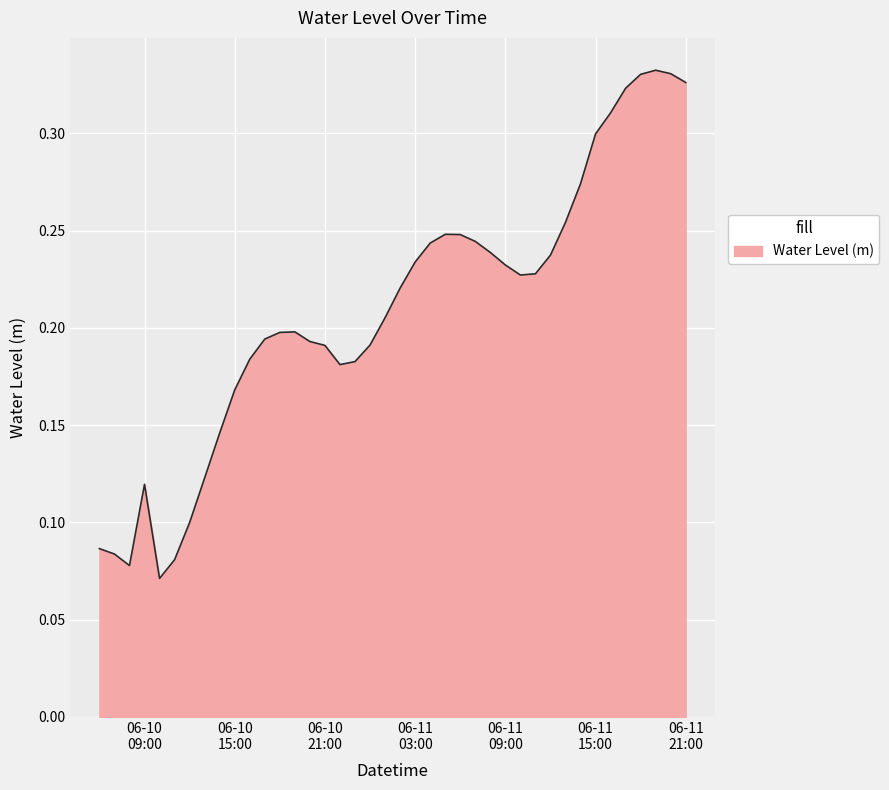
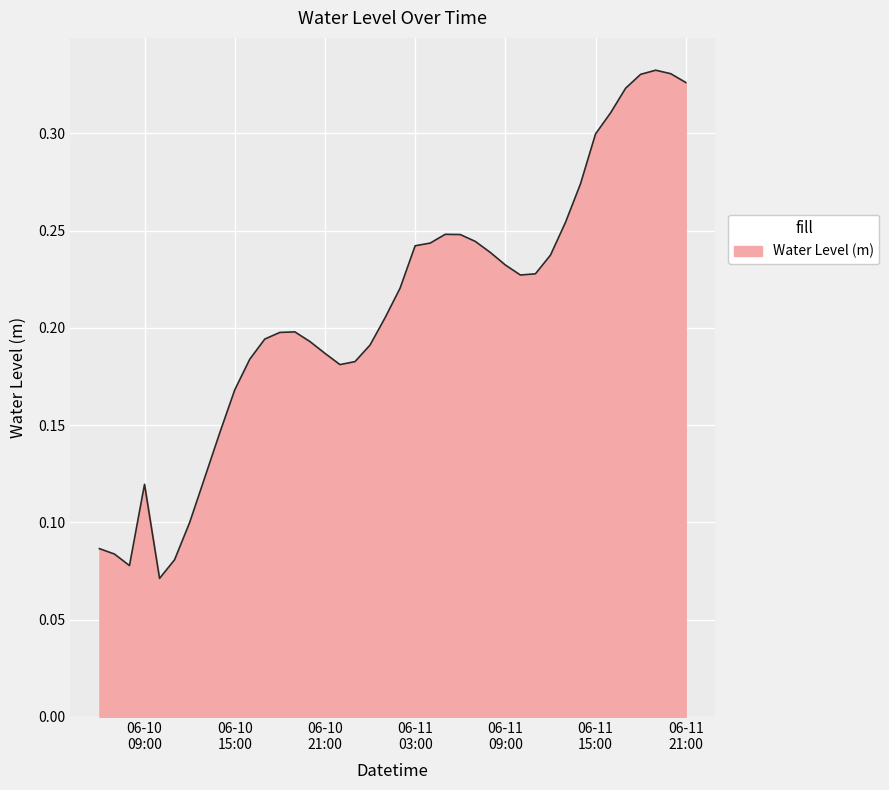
06-10 21:00: 0.191 -> 0.187
06-11 03:00: 0.234 -> 0.242
